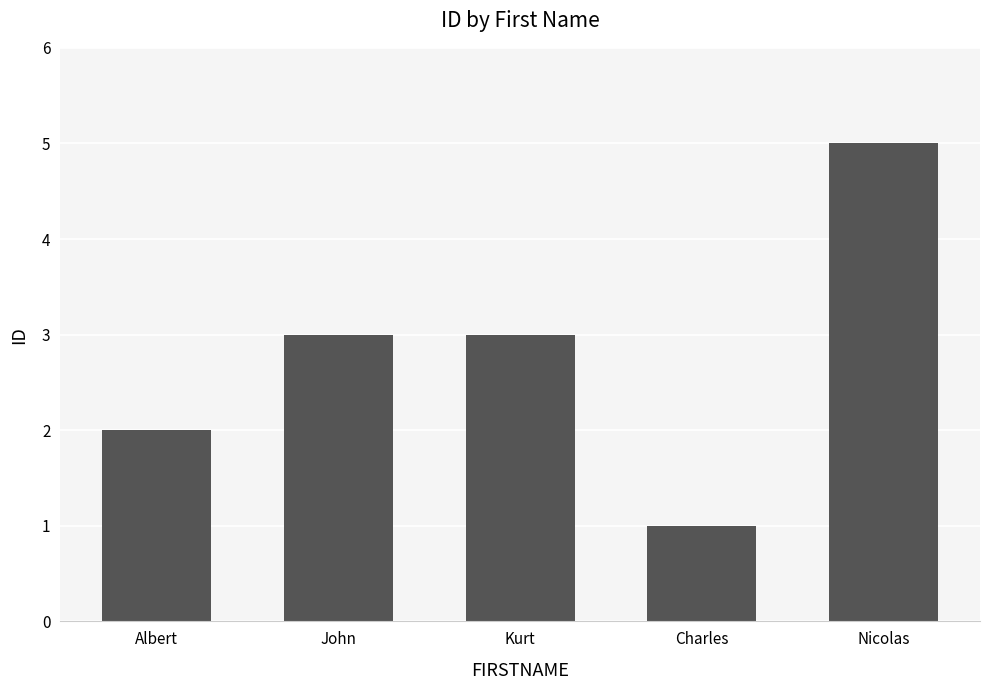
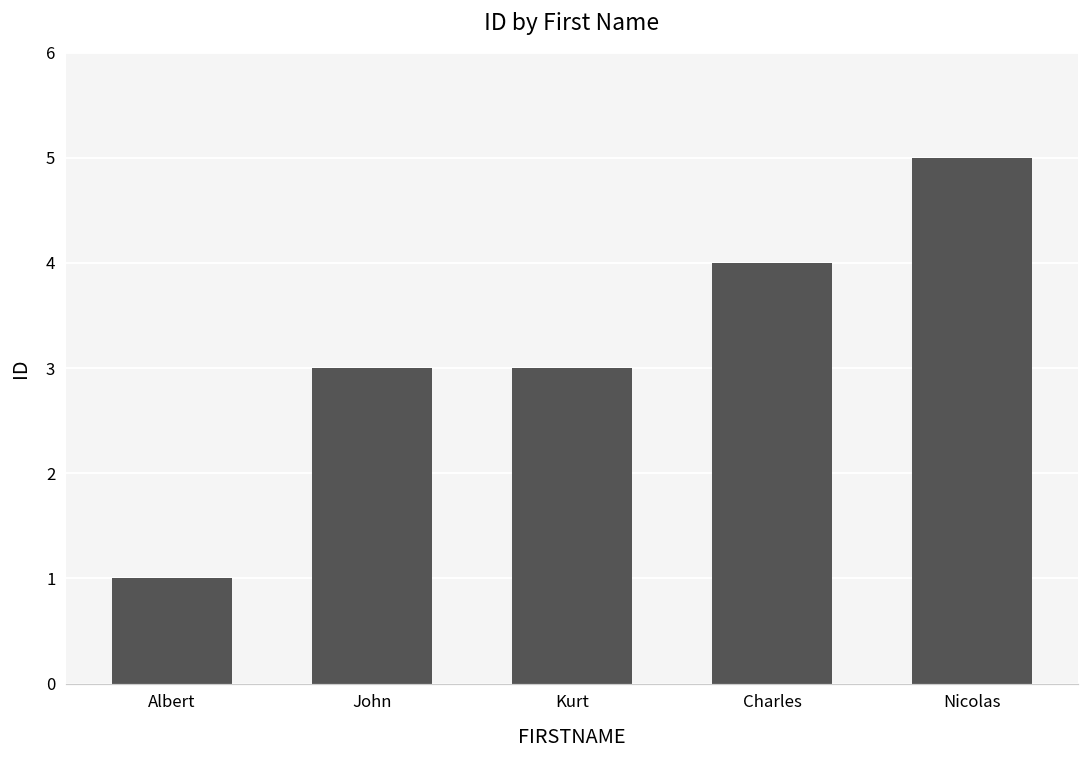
Albert: 2 -> 1
Charles: 1 -> 4
